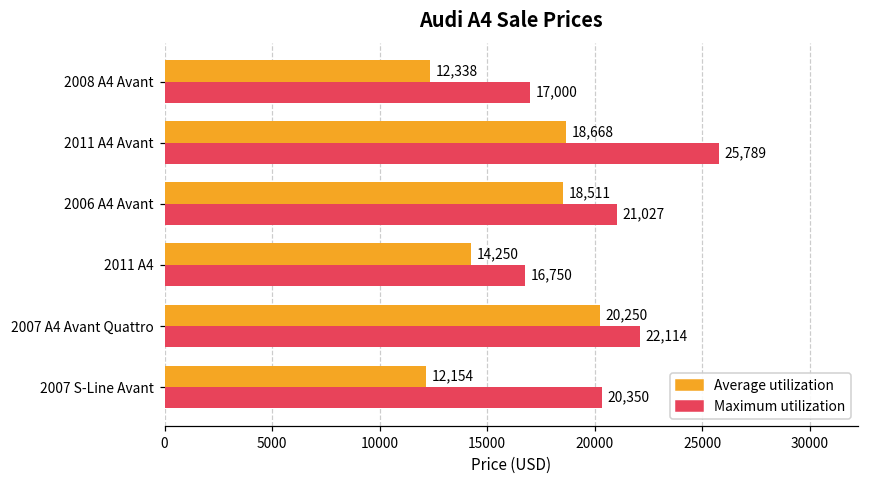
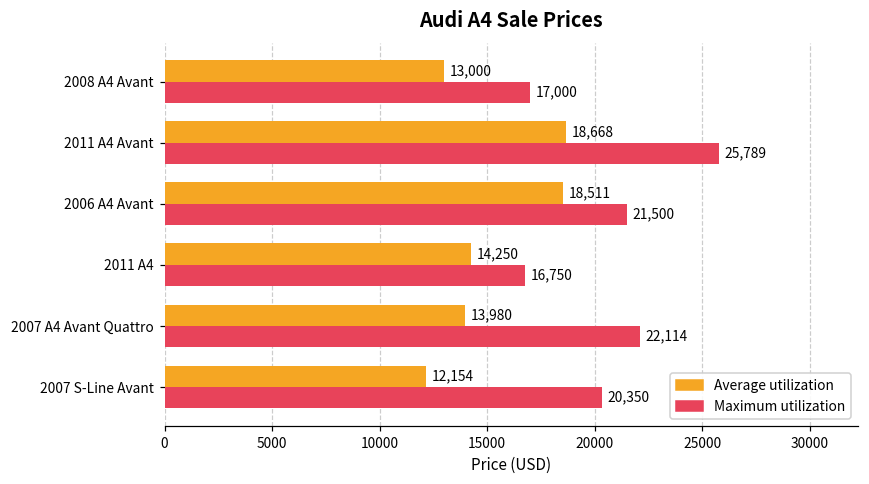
Average utilization, 2008 A4 Avant: 12,338 -> 13,000
Maximum utilization, 2006 A4 Avant: 21,027 -> 21,500
Average utilization, 2007 A4 Avant Quattro: 20,250 -> 13,980
